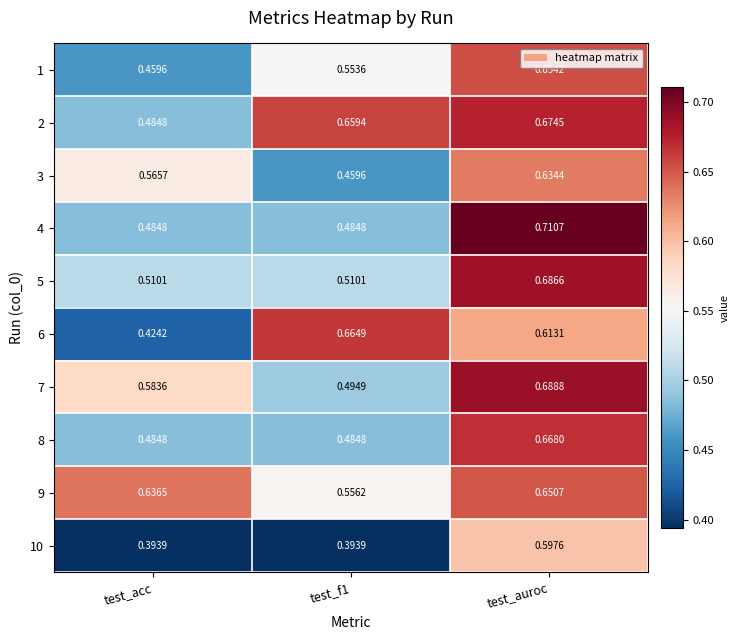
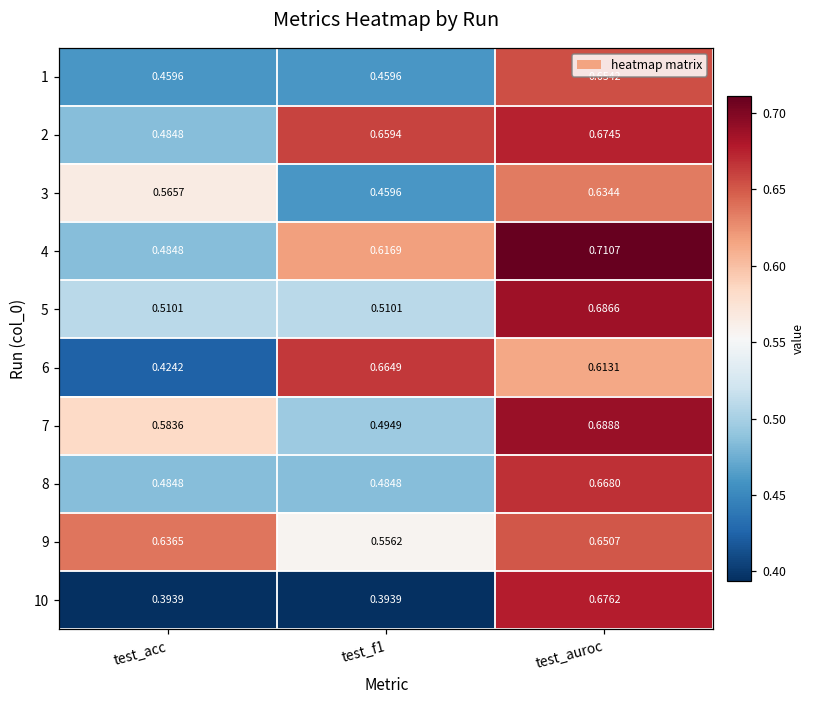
1, test_f1: 0.5536 -> 0.4596
4, test_f1: 0.4848 -> 0.6169
10, test_auroc: 0.5976 -> 0.6762
